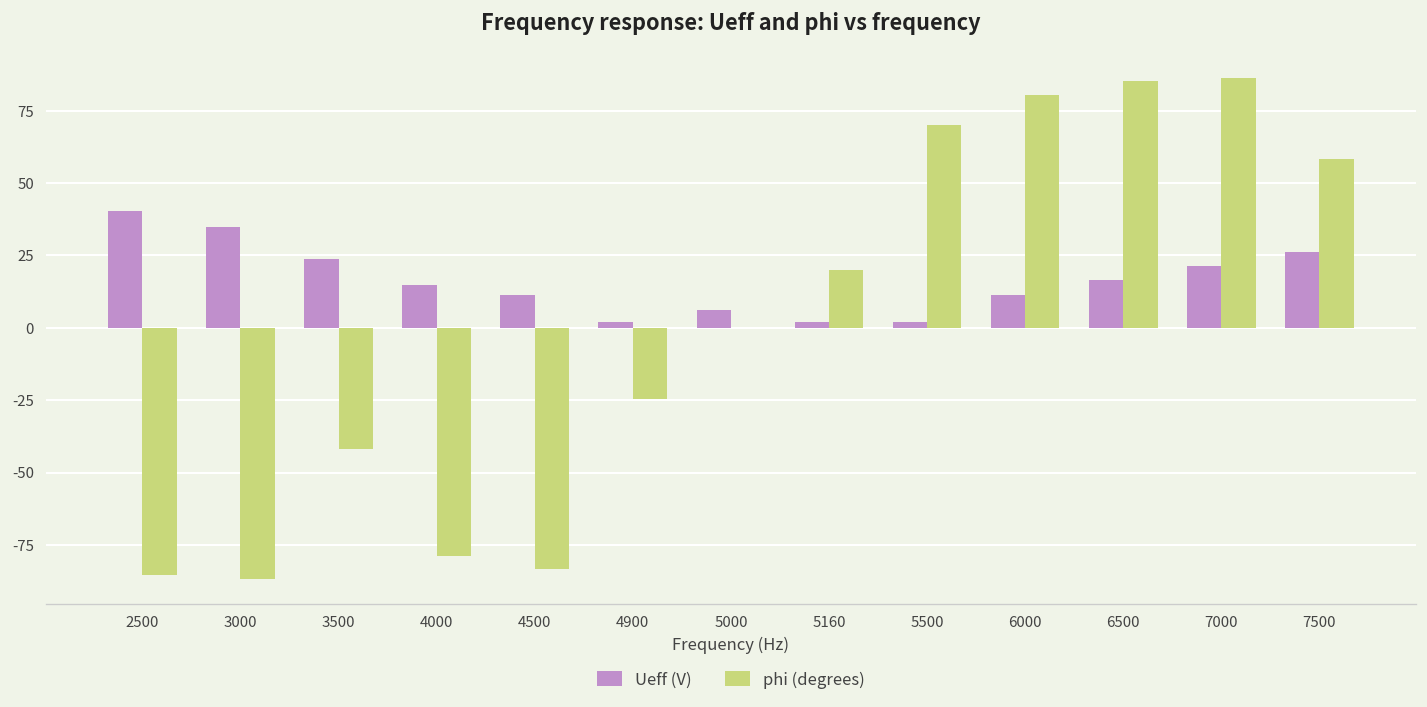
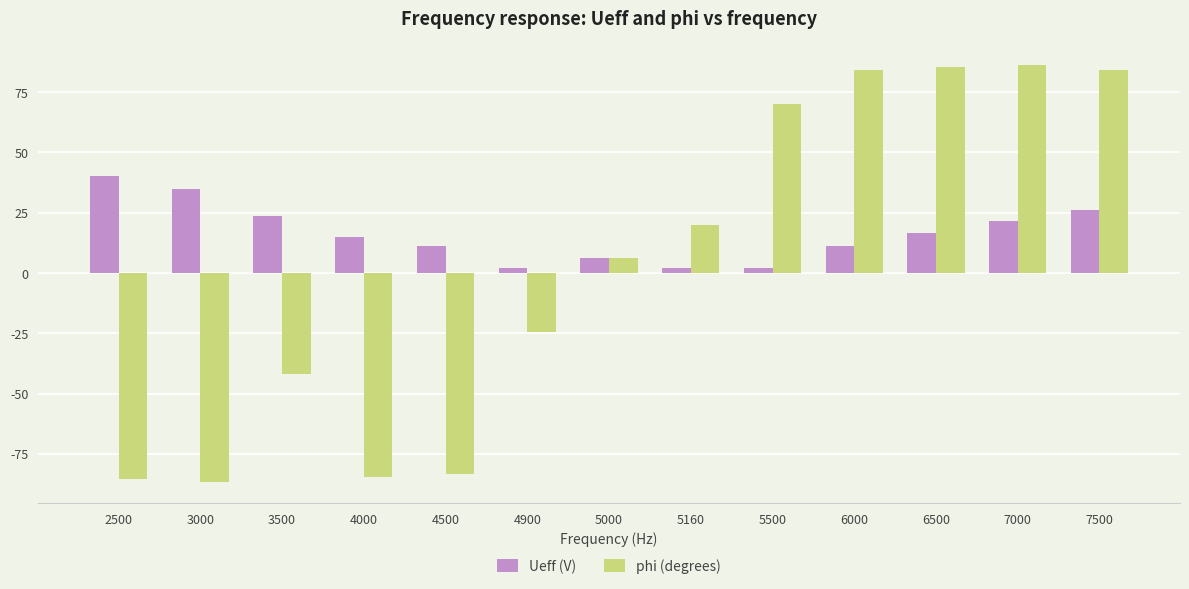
phi (degrees), 4000: -79 -> -85
phi (degrees), 5000: 0 -> 6
phi (degrees), 6000: 81 -> 84
phi (degrees), 7500: 58 -> 84
